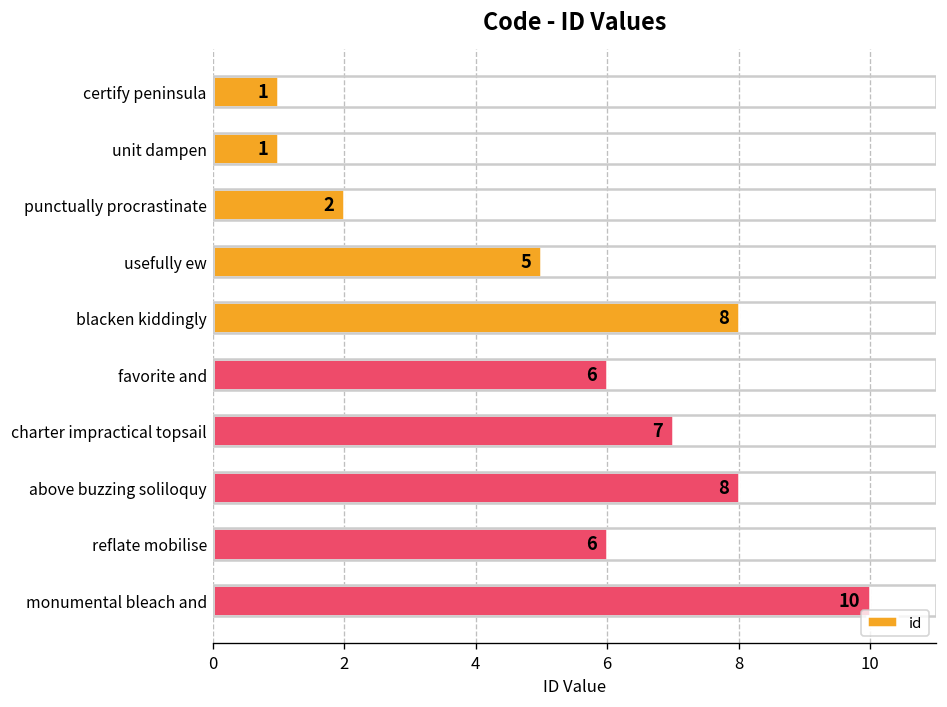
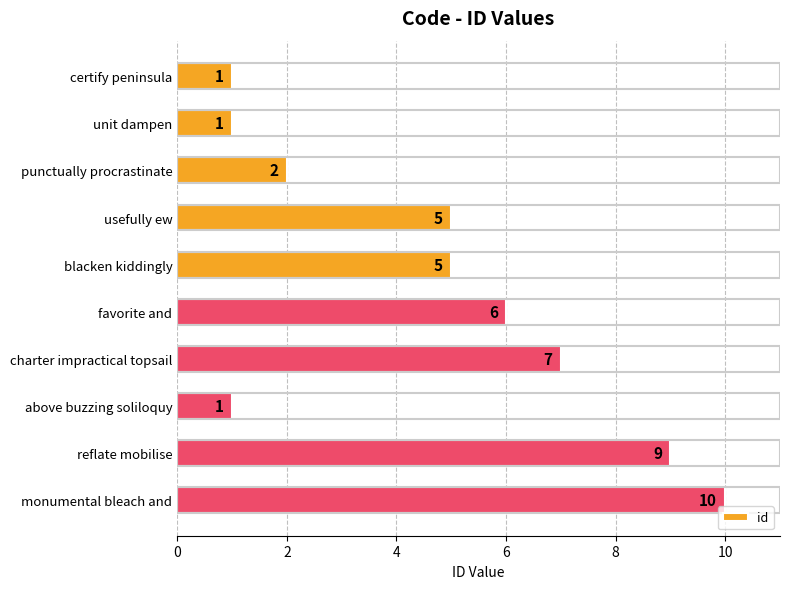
blacken kiddingly: 8 -> 5
above buzzing soliloquy: 8 -> 1
reflate mobilise: 6 -> 9
